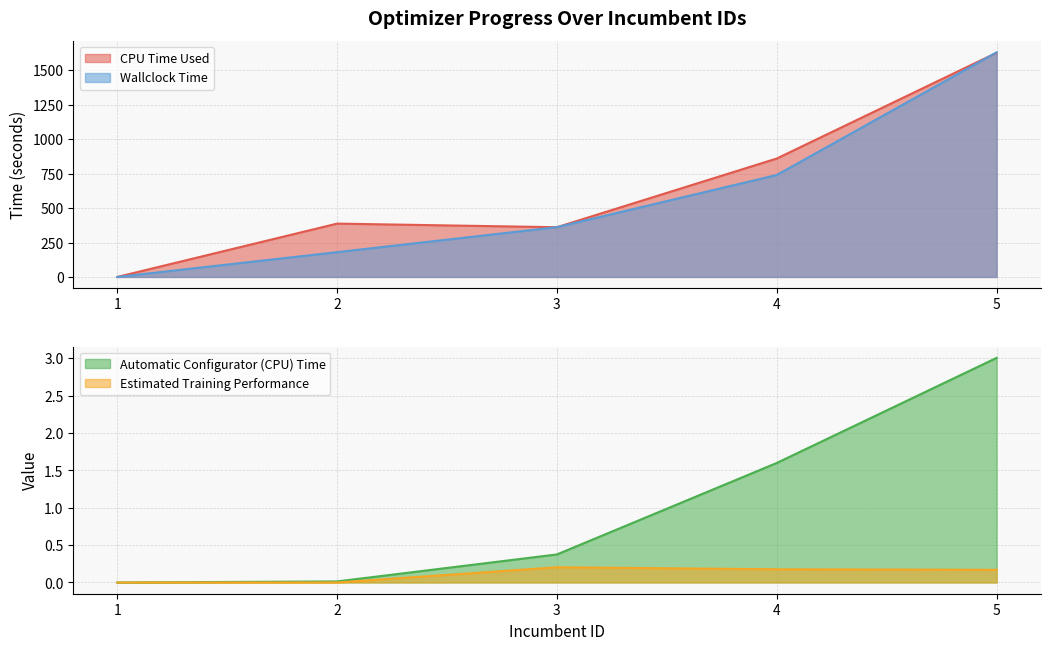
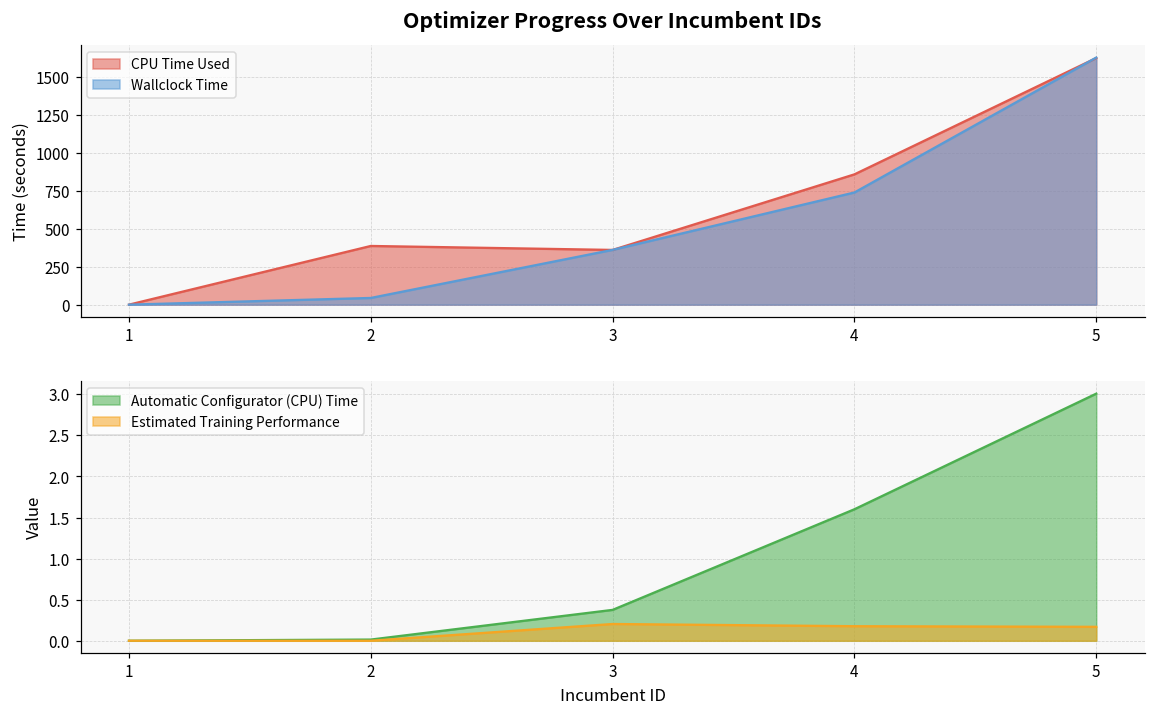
Optimizer Progress Over Incumbent IDs, Wallclock Time, 2: 180 -> 40
